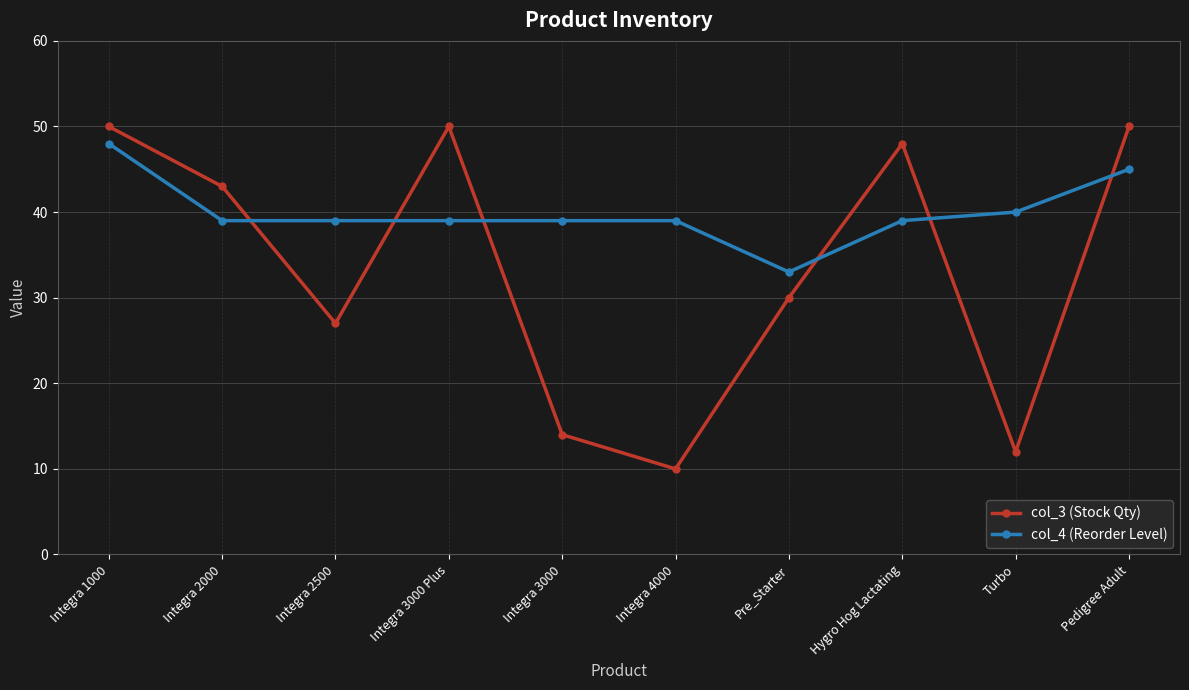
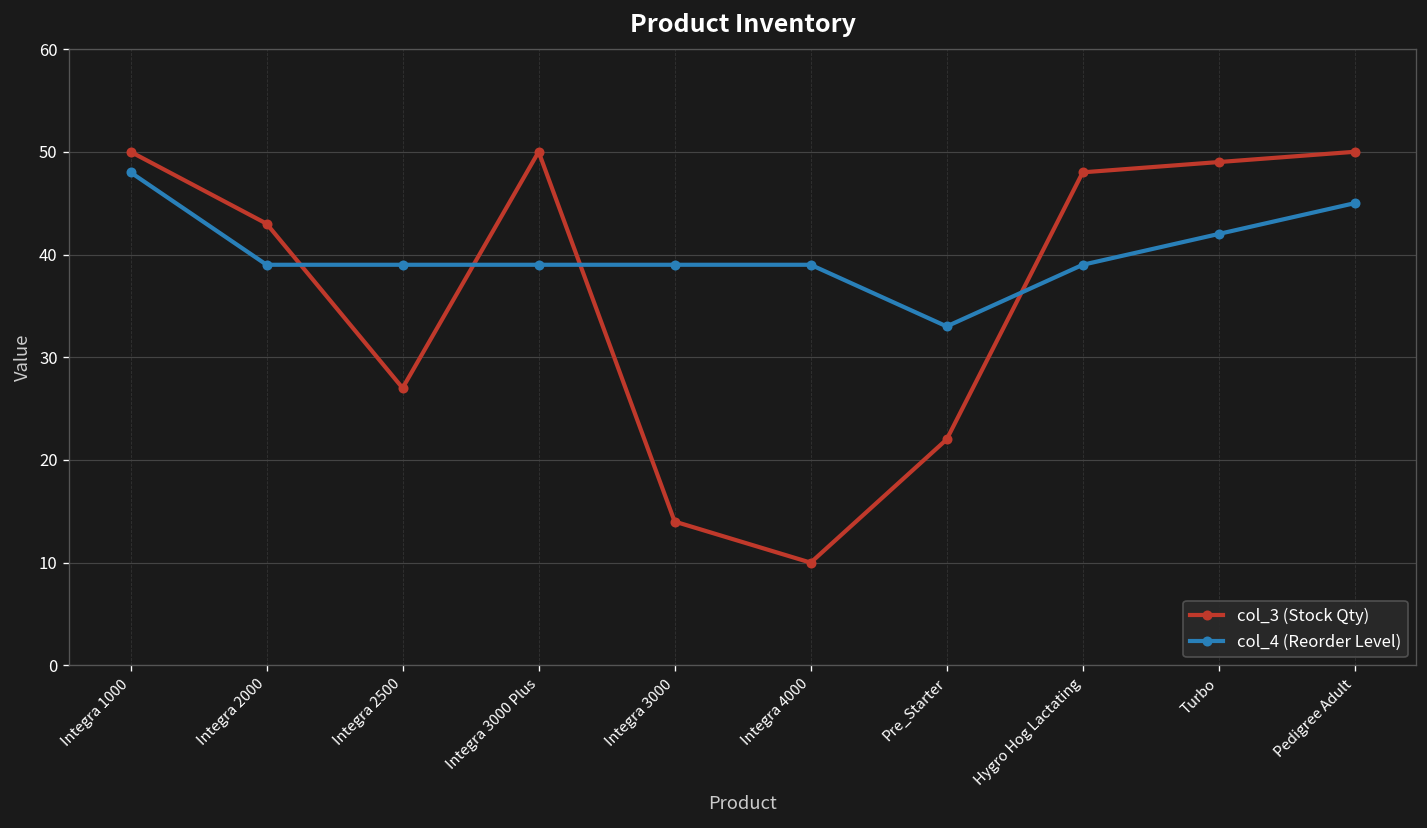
col_3 (Stock Qty), Pre_Starter: 30 -> 22
col_3 (Stock Qty), Turbo: 12 -> 49
col_4 (Reorder Level), Turbo: 40 -> 42
